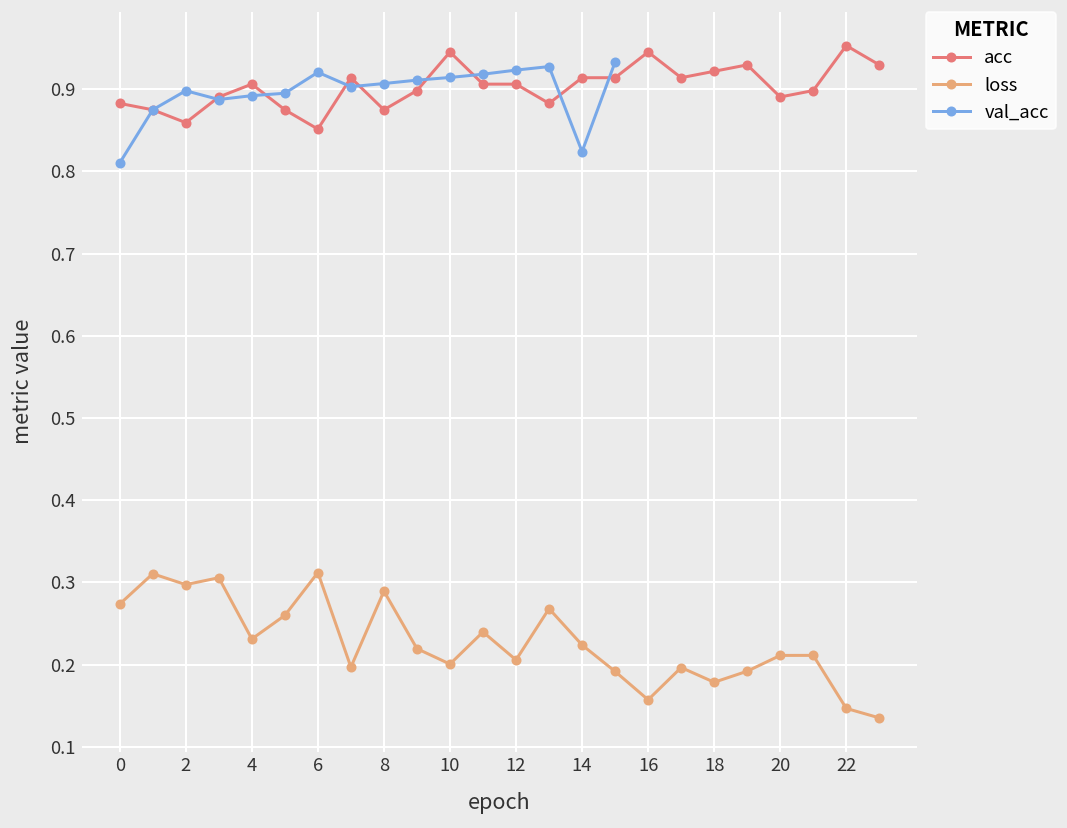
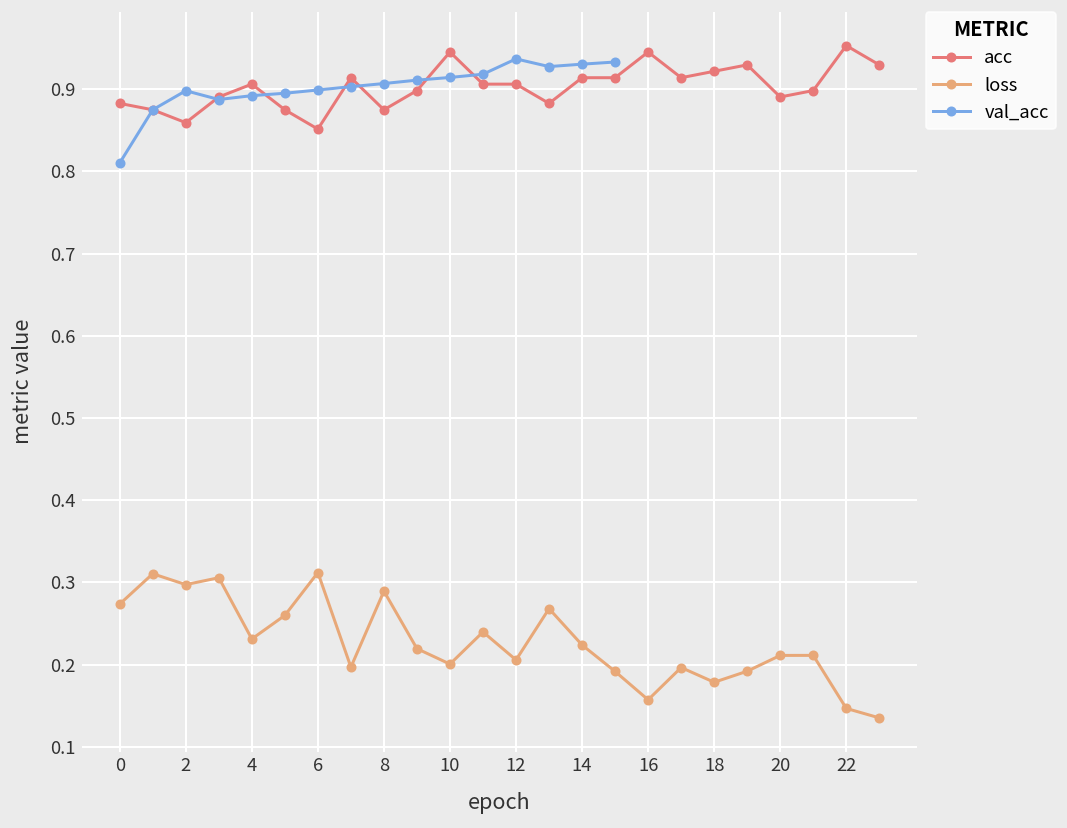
val_acc, 6: 0.92 -> 0.90
val_acc, 12: 0.92 -> 0.94
val_acc, 14: 0.82 -> 0.93
